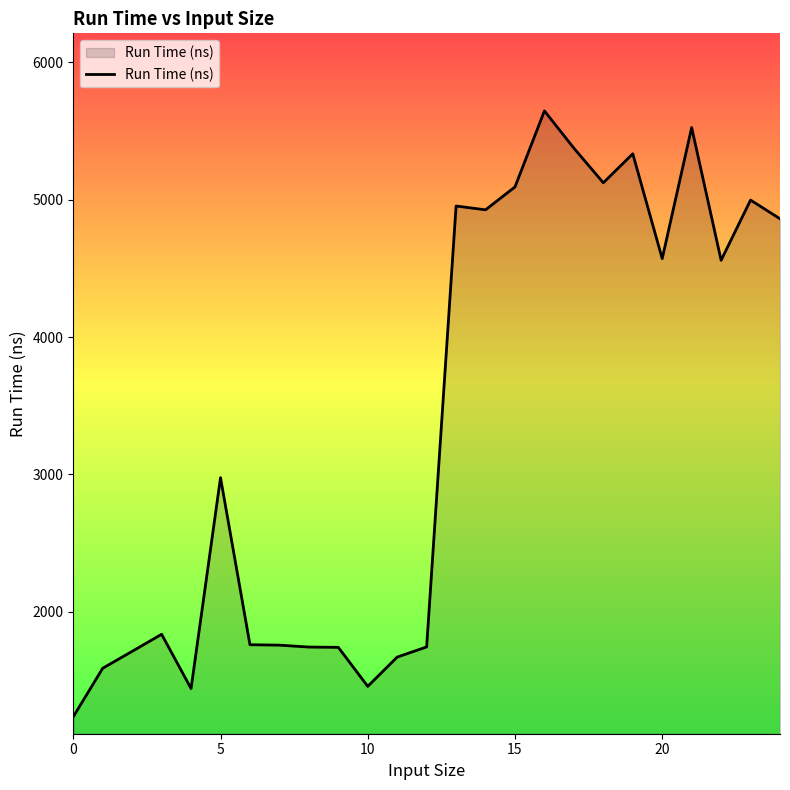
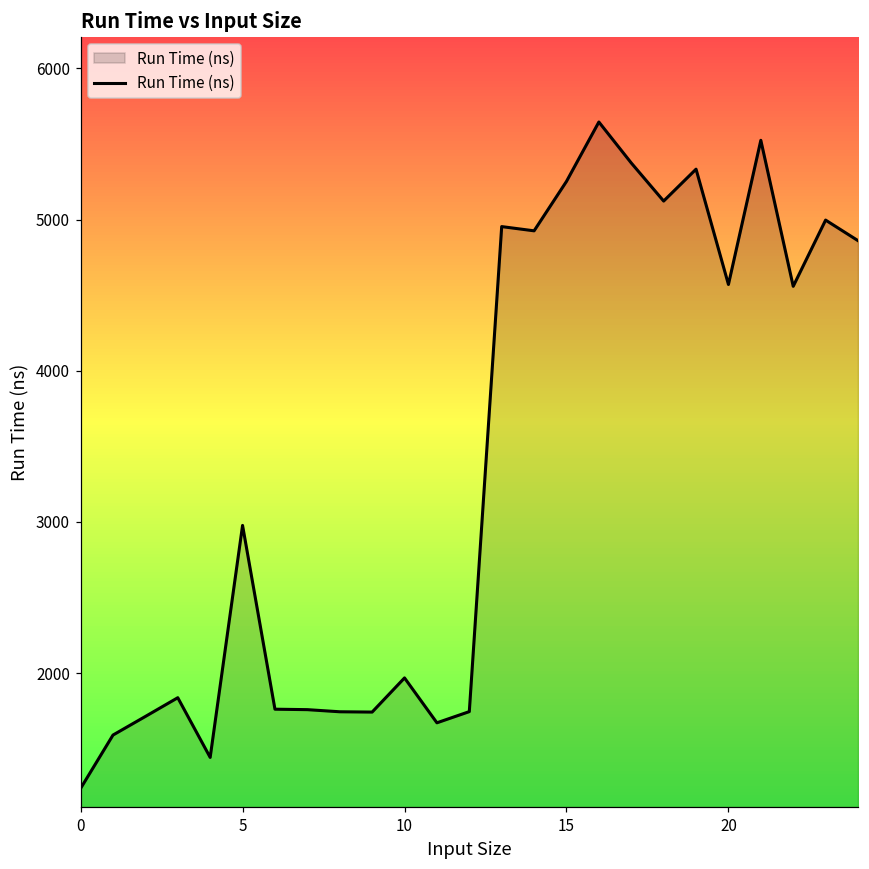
10: 1460 -> 1970
15: 5090 -> 5250
